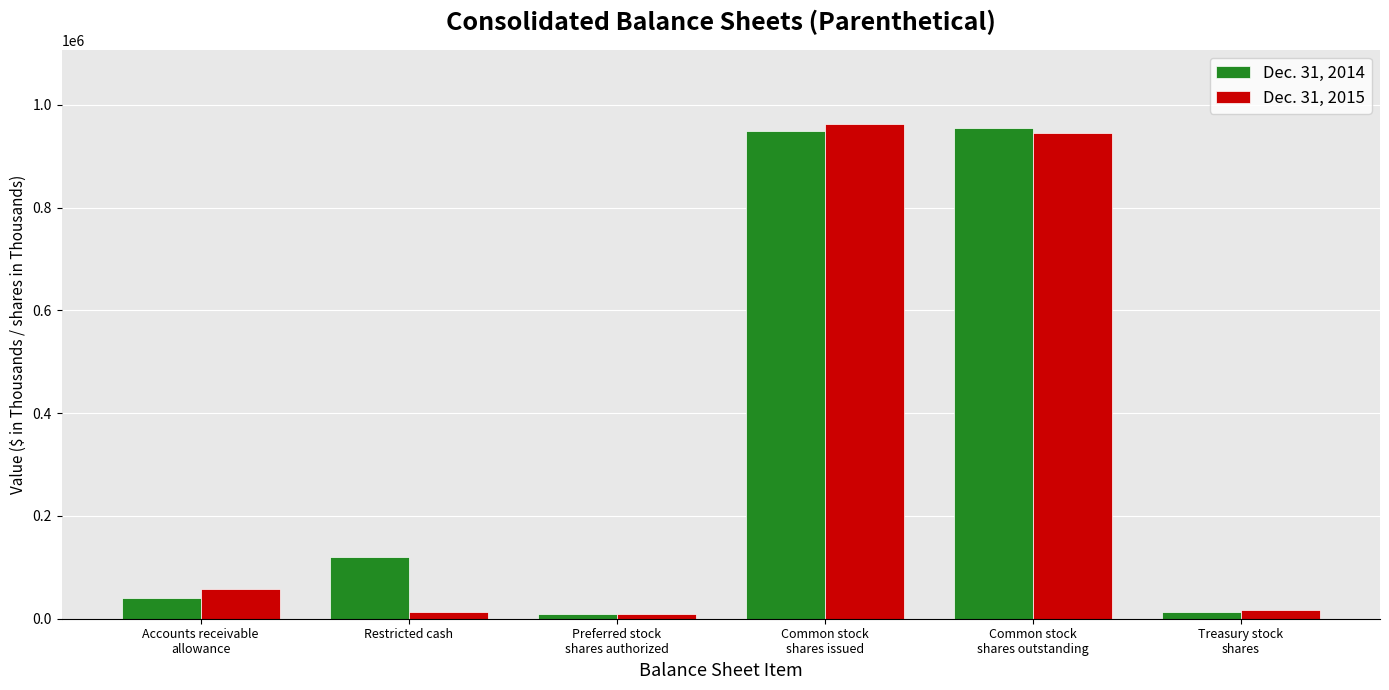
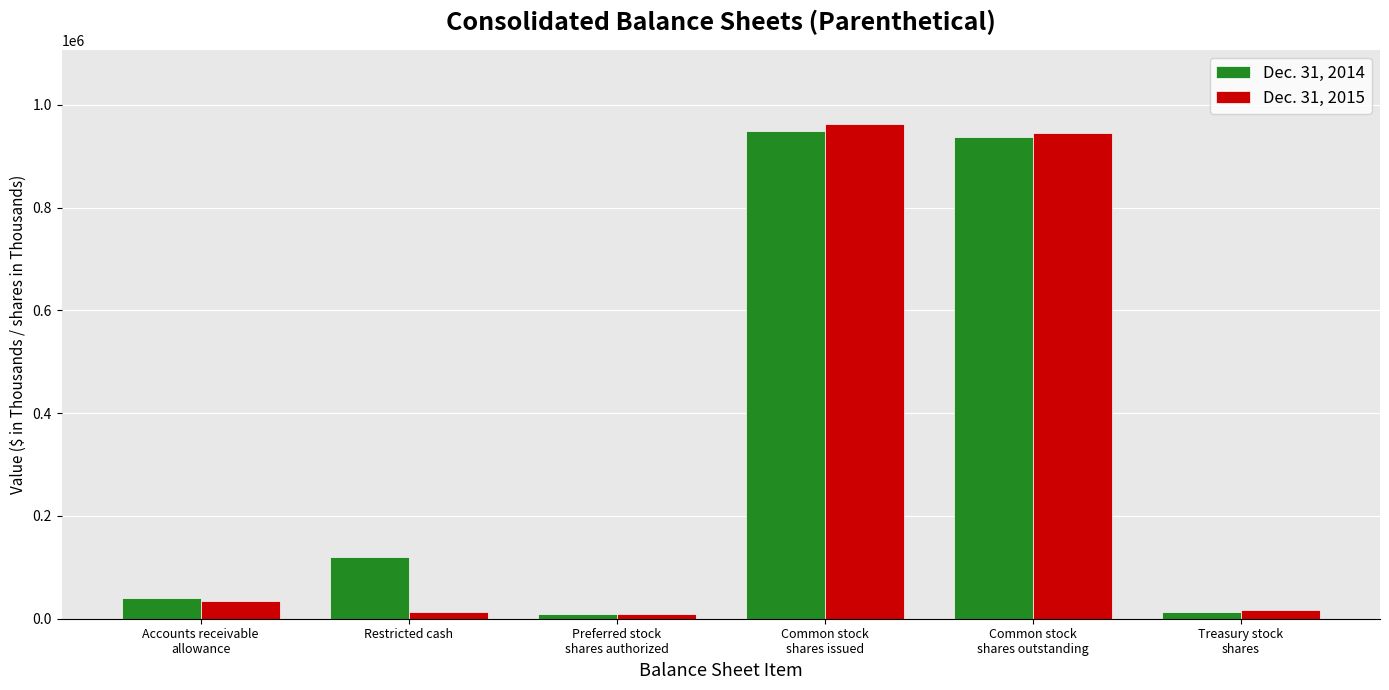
Dec. 31, 2015, Accounts receivable allowance: 60000 -> 30000
Dec. 31, 2014, Common stock shares outstanding: 960000 -> 940000
